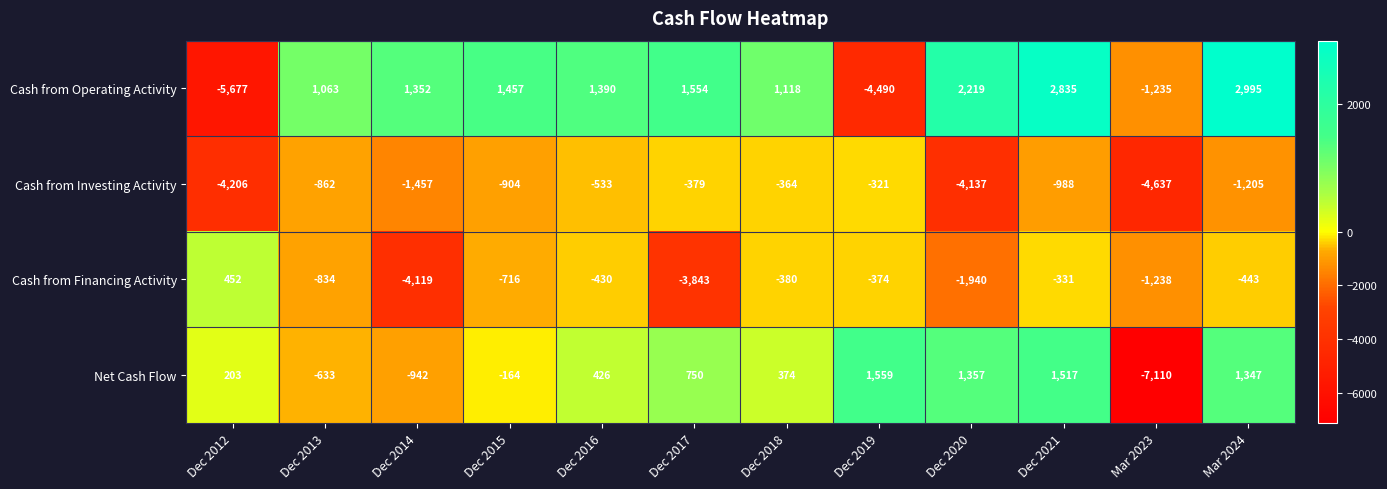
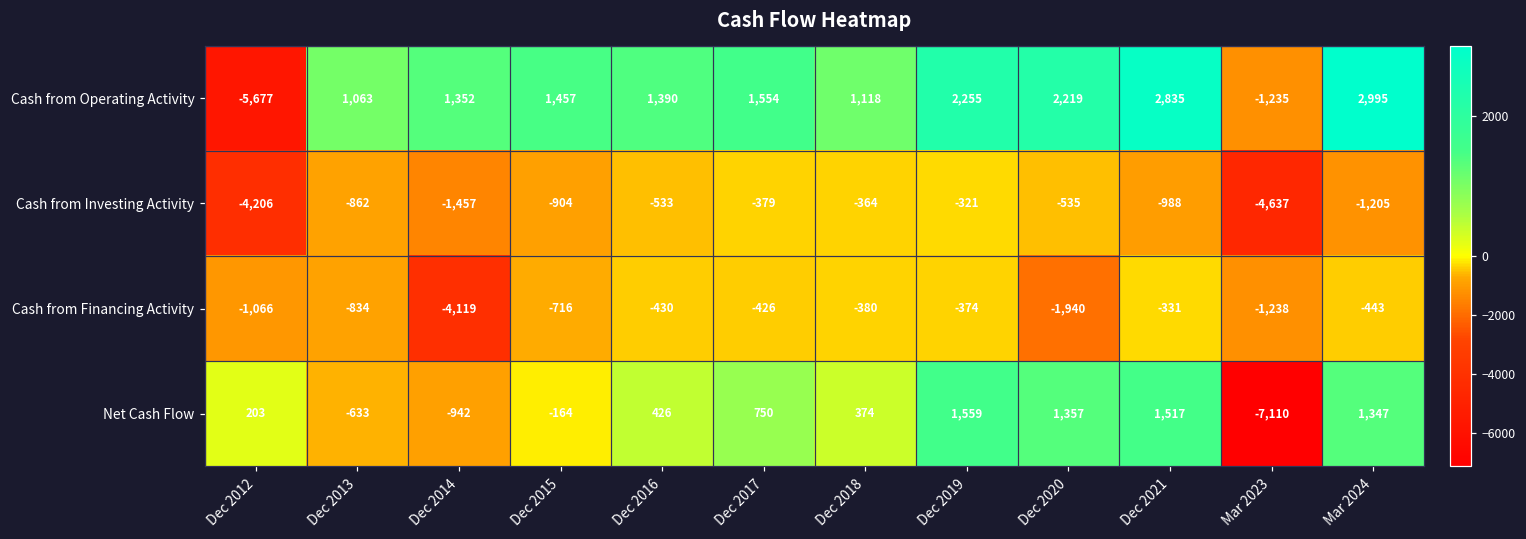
Cash from Operating Activity, Dec 2019: -4,490 -> 2,255
Cash from Investing Activity, Dec 2020: -4,137 -> -535
Cash from Financing Activity, Dec 2012: 452 -> -1,066
Cash from Financing Activity, Dec 2017: -3,843 -> -426
